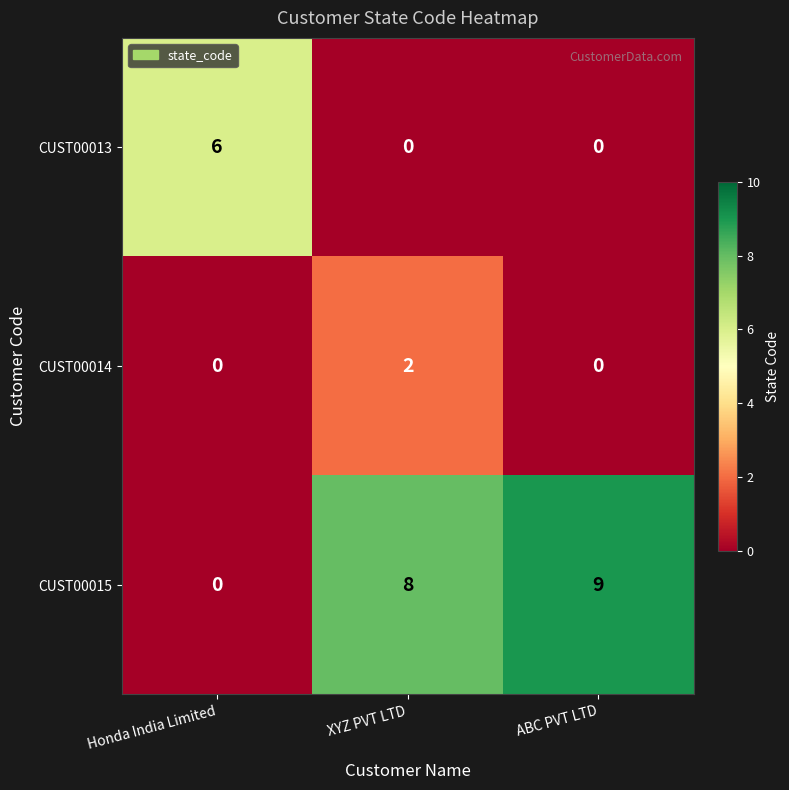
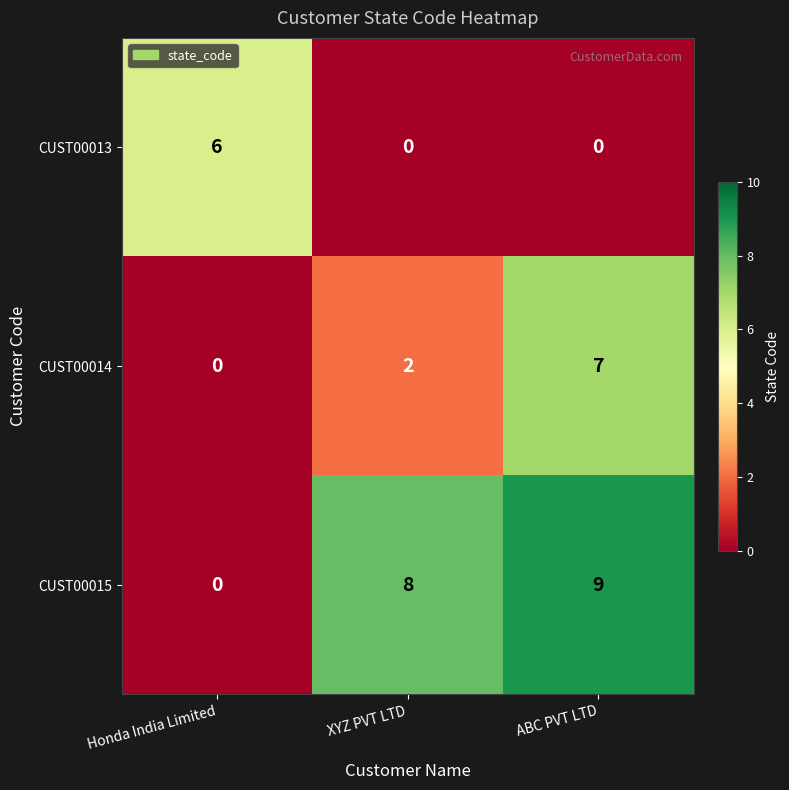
CUST00014, ABC PVT LTD: 0 -> 7
